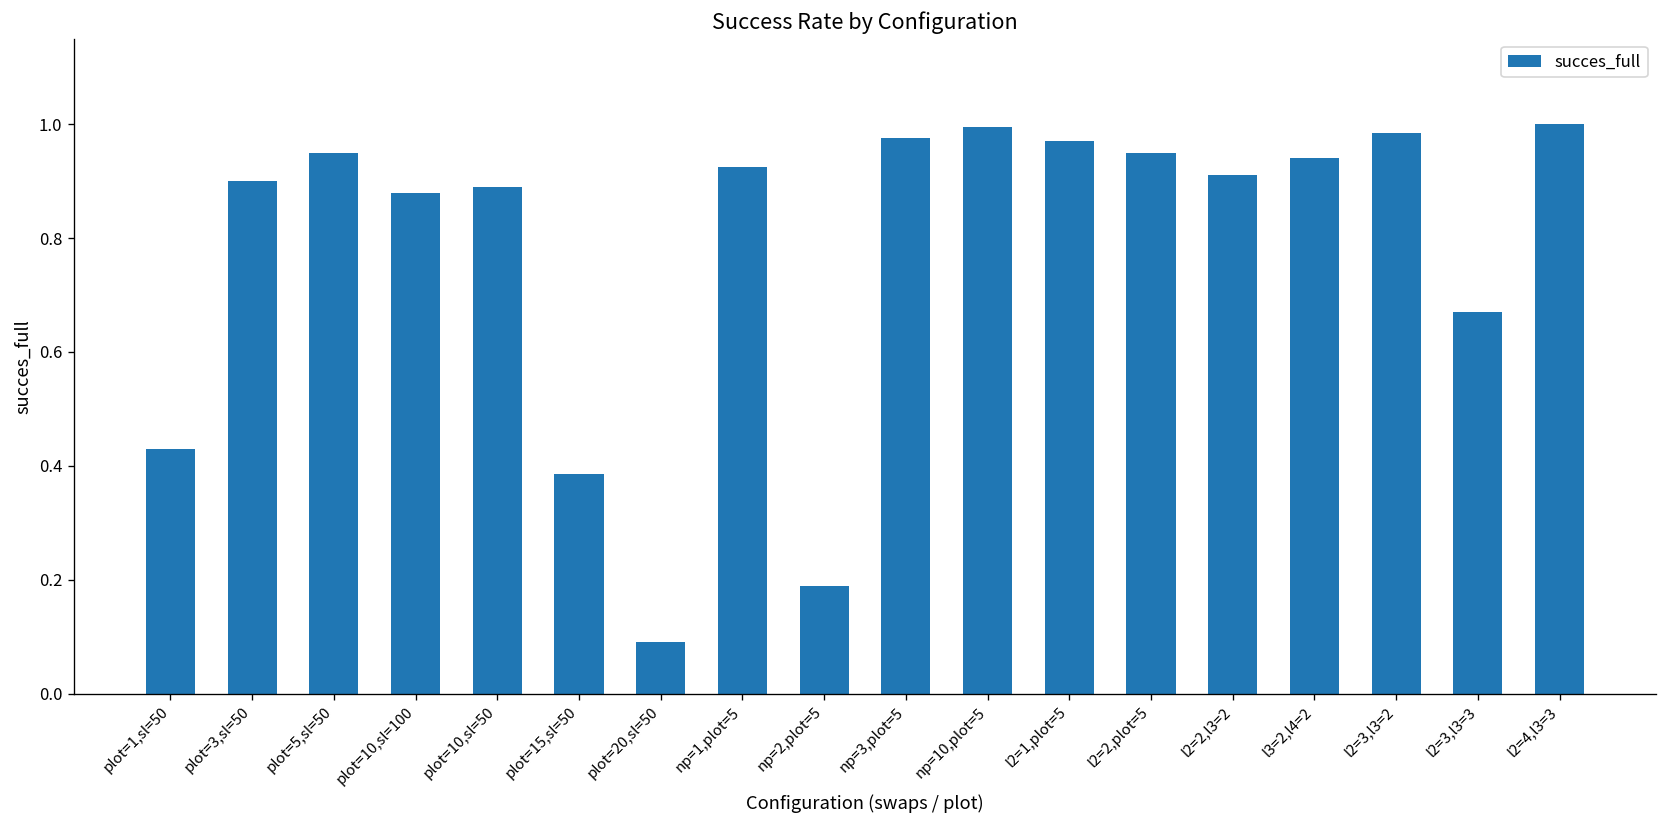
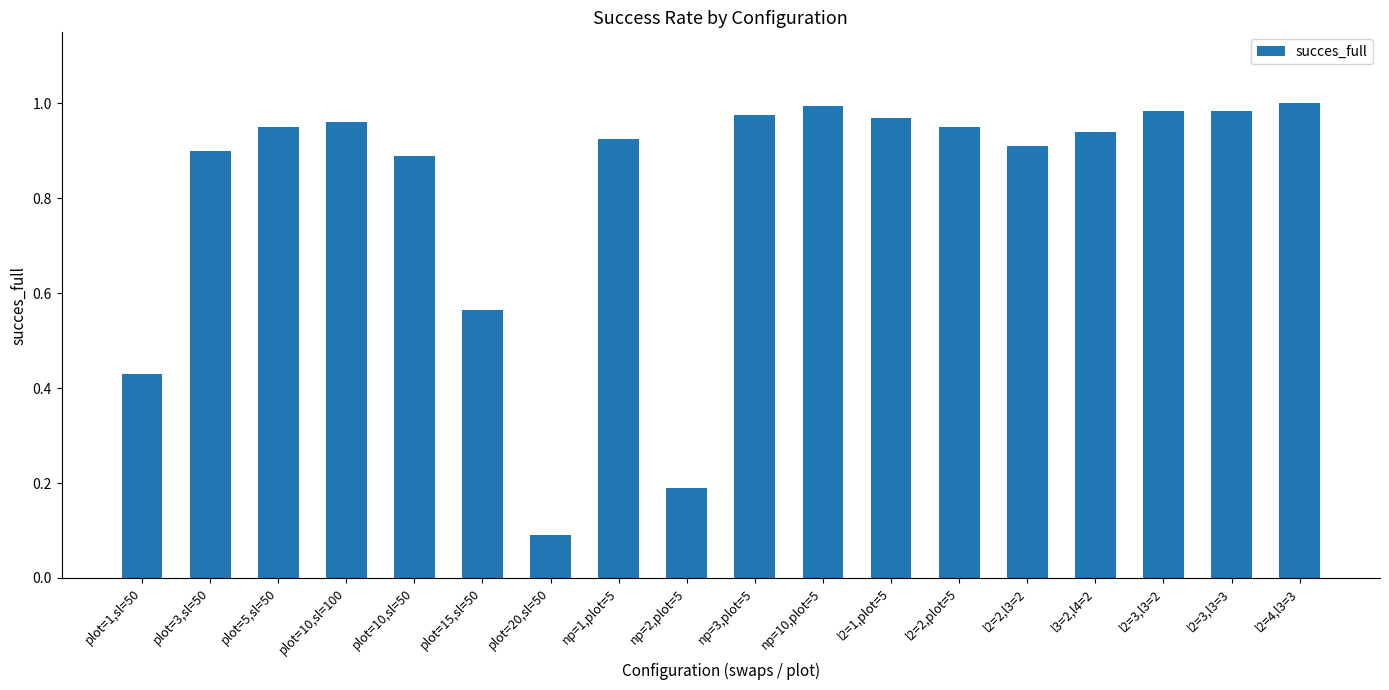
plot=10,sl=100: 0.88 -> 0.96
plot=15,sl=50: 0.39 -> 0.57
l2=3,l3=3: 0.67 -> 0.99
